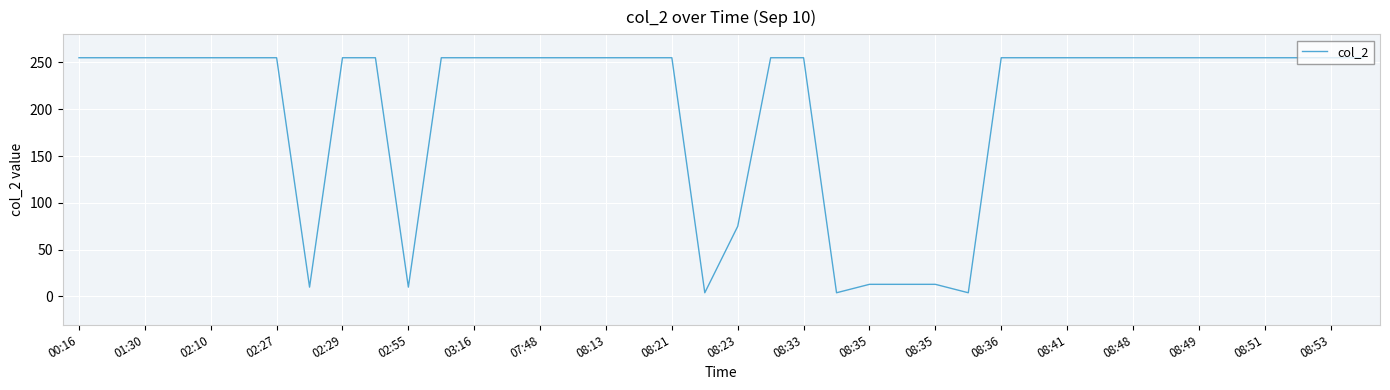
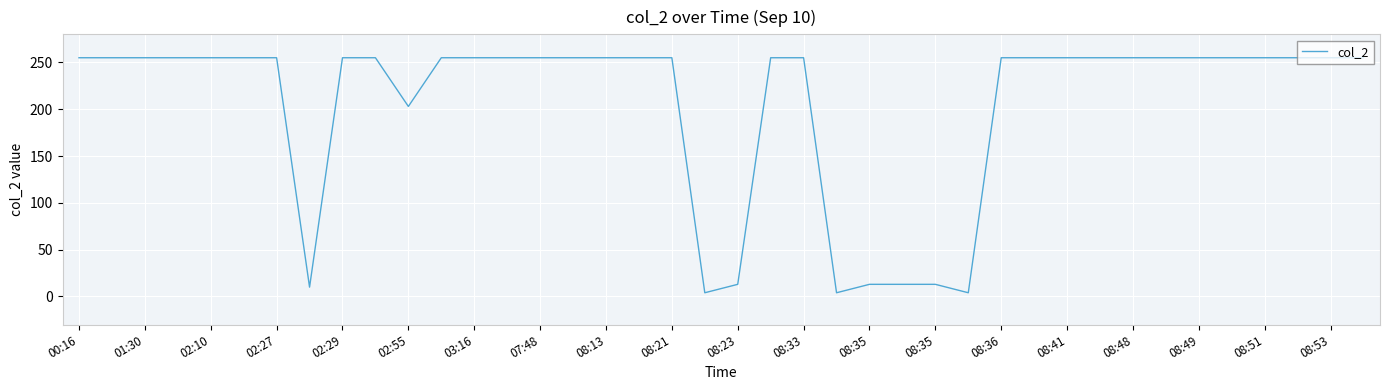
02:55: 10 -> 200
08:23: 80 -> 10
